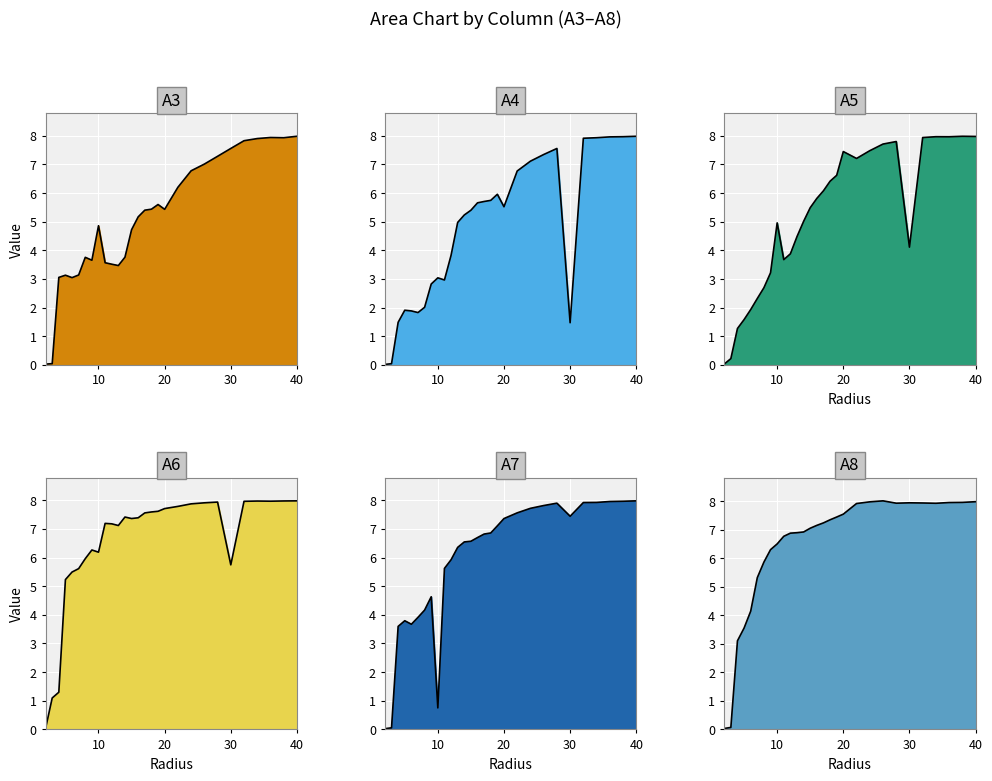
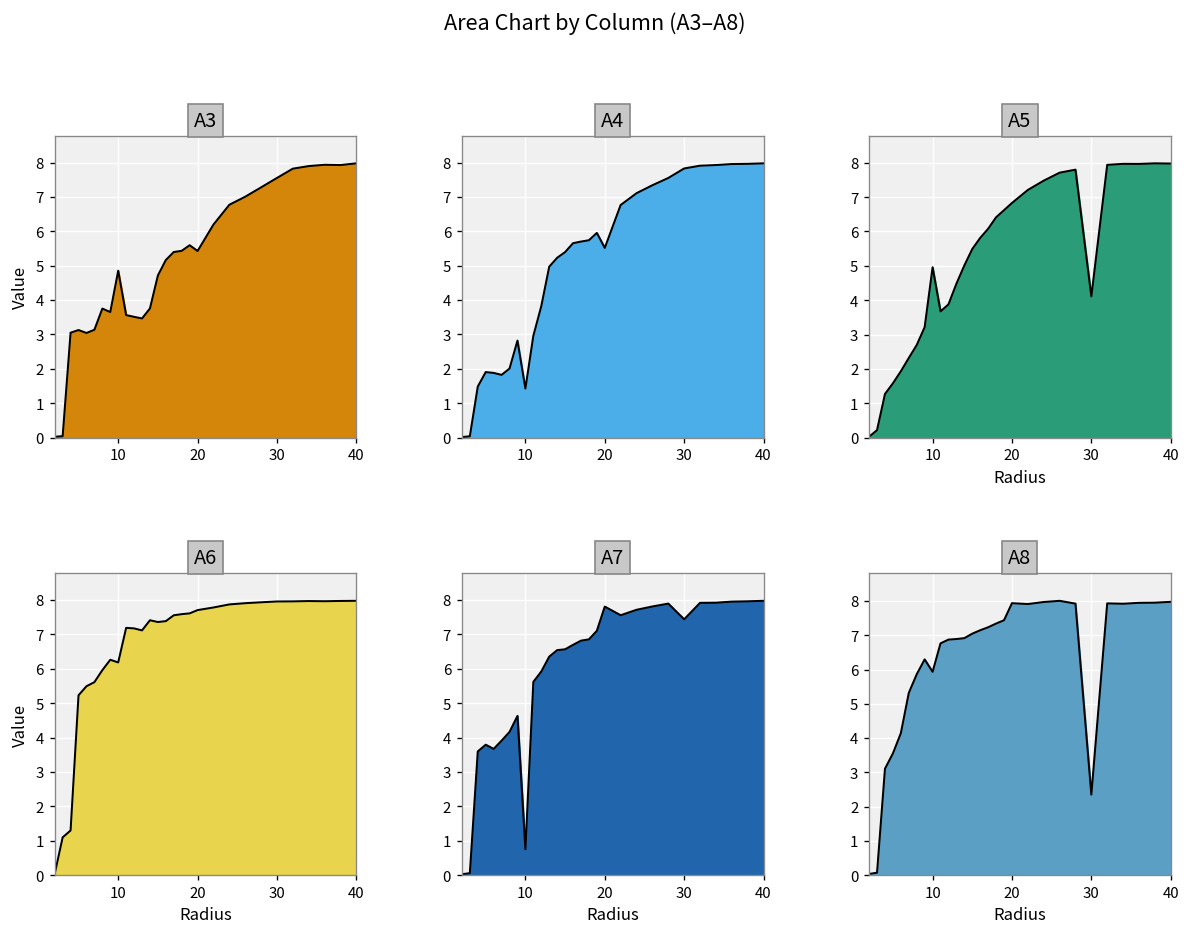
A4, 10: 3.0 -> 1.4
A4, 30: 1.5 -> 7.8
A5, 20: 7.5 -> 6.8
A6, 30: 5.7 -> 8.0
A7, 20: 7.4 -> 7.8
A8, 10: 6.5 -> 5.9
A8, 20: 7.5 -> 7.9
A8, 30: 7.9 -> 2.4
